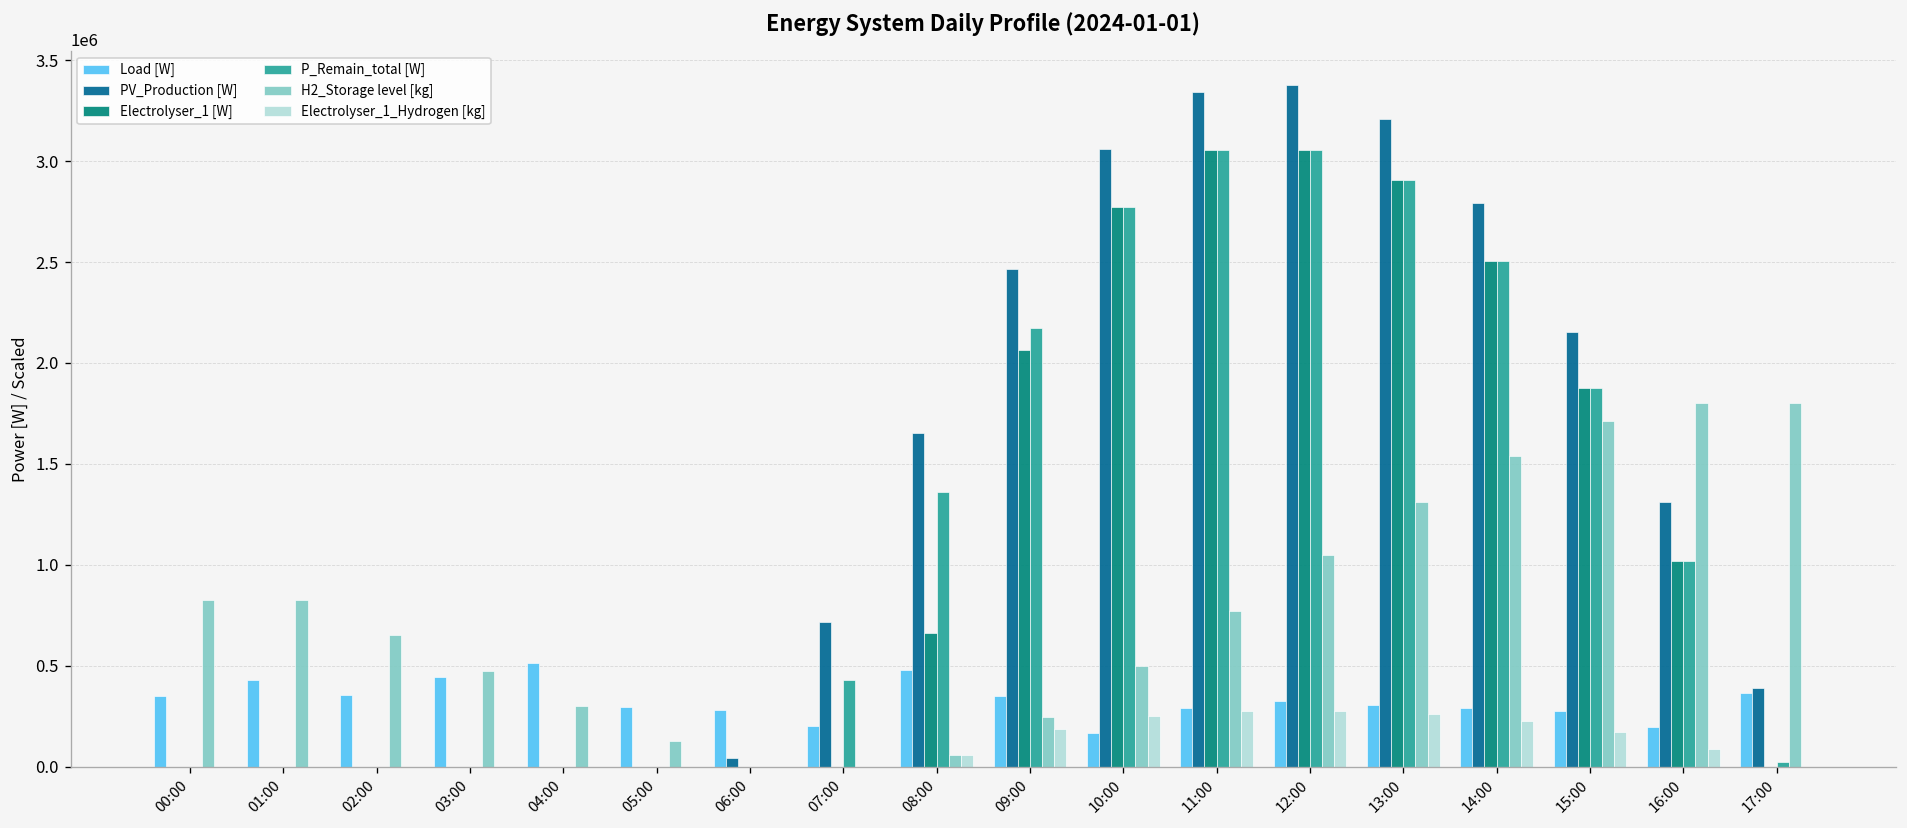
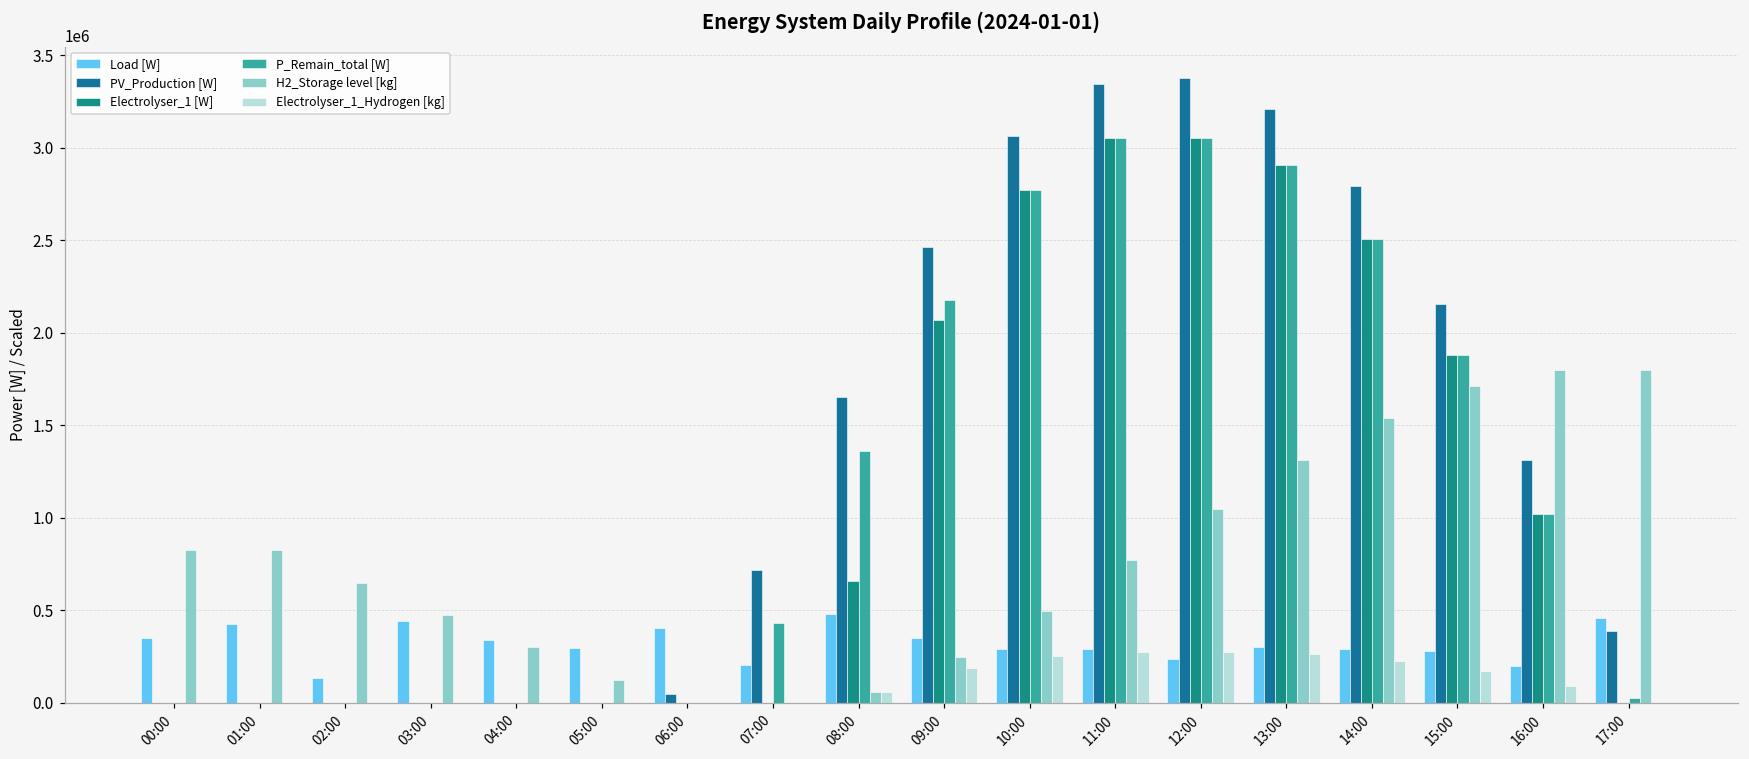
Load [W], 02:00: 350000 -> 130000
Load [W], 04:00: 510000 -> 340000
Load [W], 06:00: 280000 -> 410000
Load [W], 10:00: 170000 -> 290000
Load [W], 12:00: 320000 -> 240000
Load [W], 17:00: 360000 -> 460000
